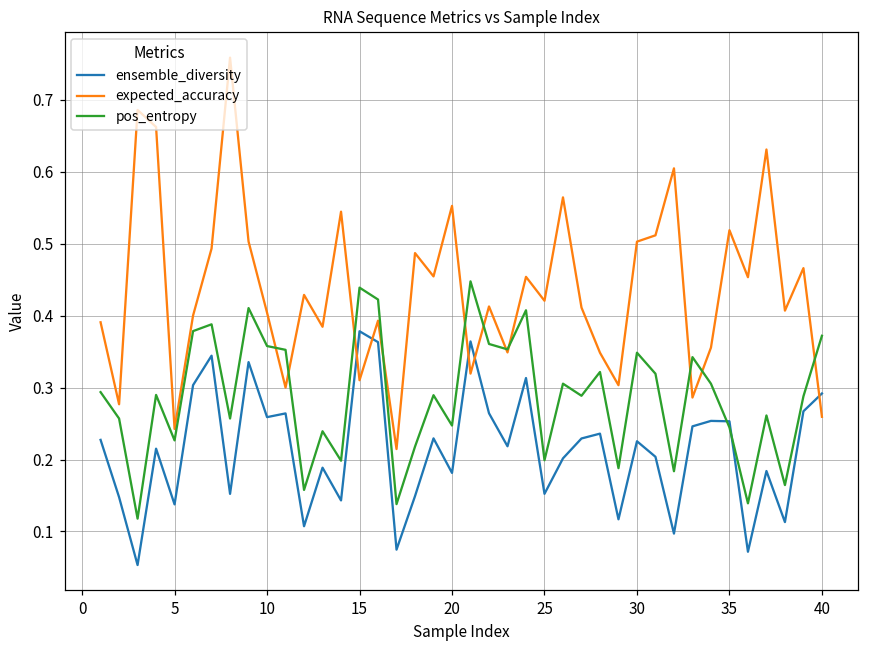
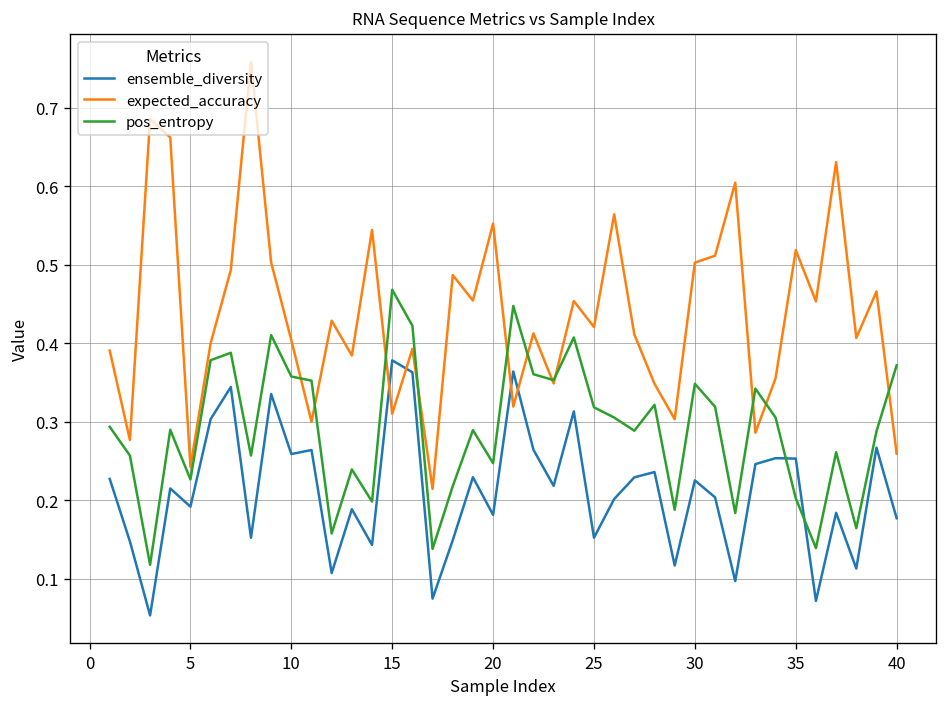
ensemble_diversity, 5: 0.14 -> 0.19
pos_entropy, 15: 0.44 -> 0.47
pos_entropy, 25: 0.20 -> 0.32
pos_entropy, 35: 0.24 -> 0.20
ensemble_diversity, 40: 0.29 -> 0.18
